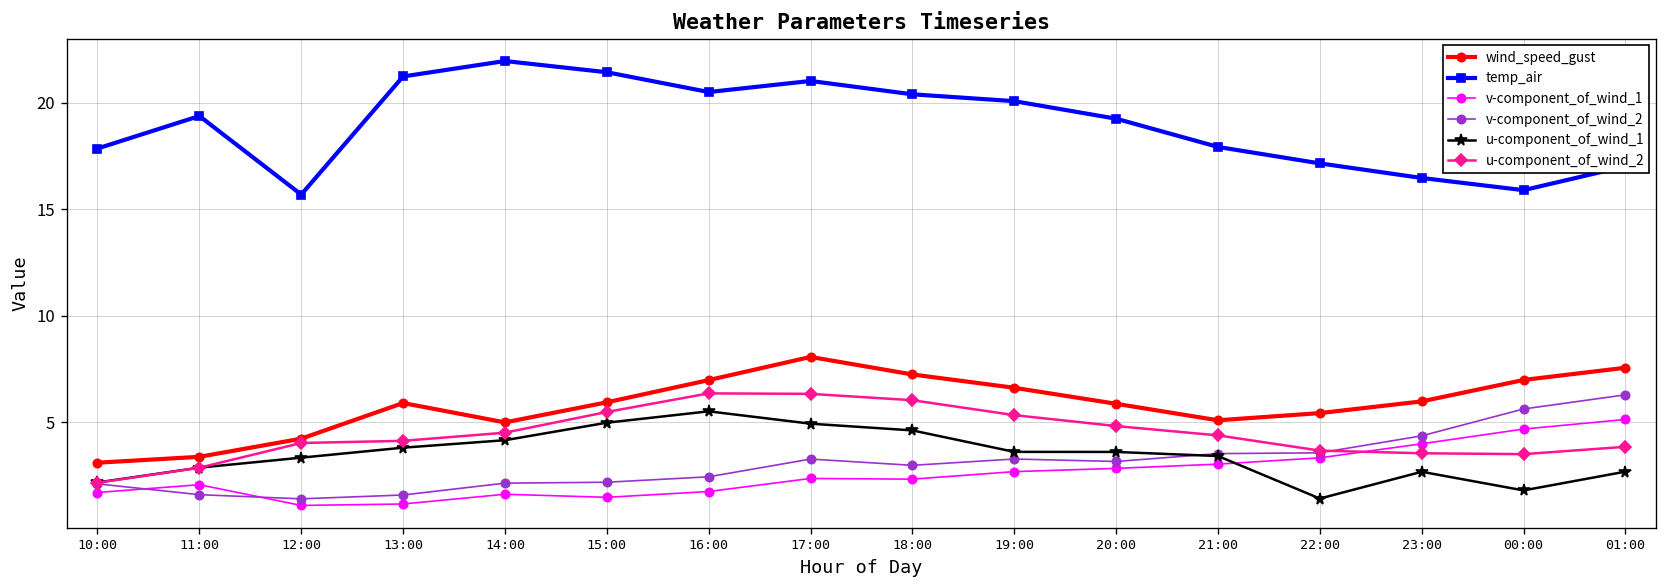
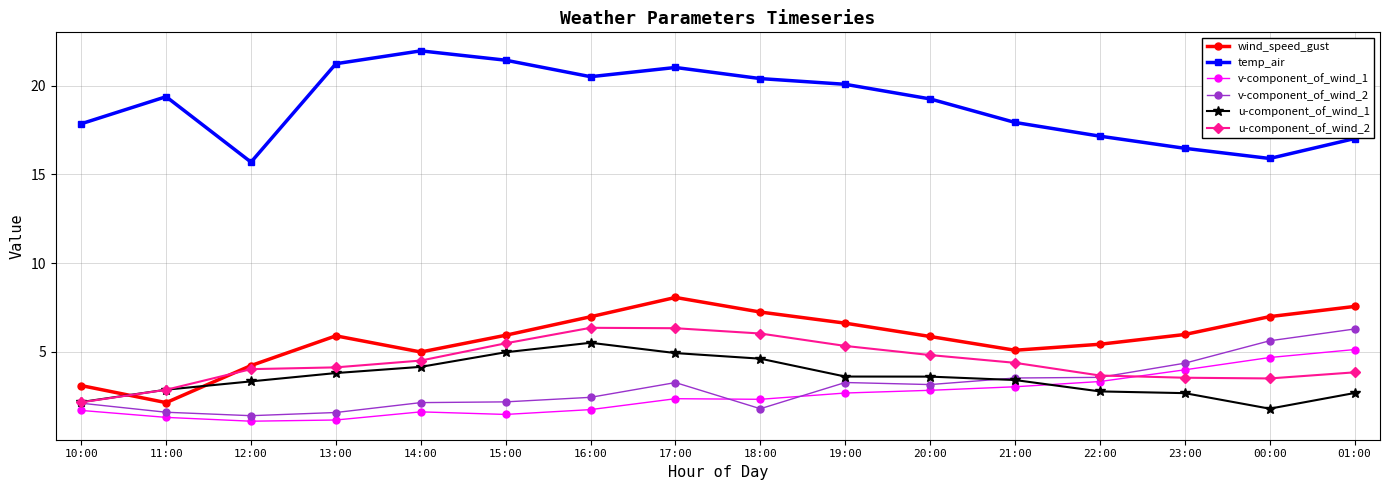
wind_speed_gust, 11:00: 3.4 -> 2.1
v-component_of_wind_1, 11:00: 2.1 -> 1.3
v-component_of_wind_2, 18:00: 3.0 -> 1.8
u-component_of_wind_1, 22:00: 1.4 -> 2.8
